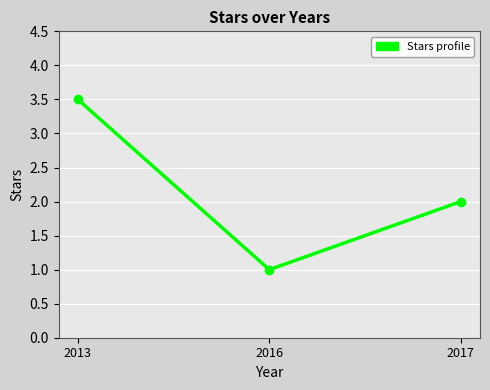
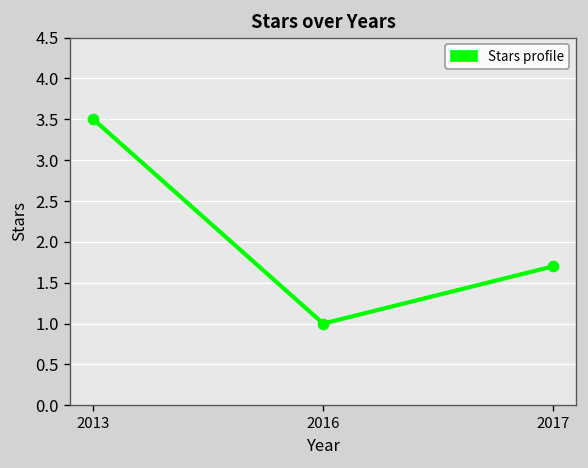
2017: 2.0 -> 1.7
